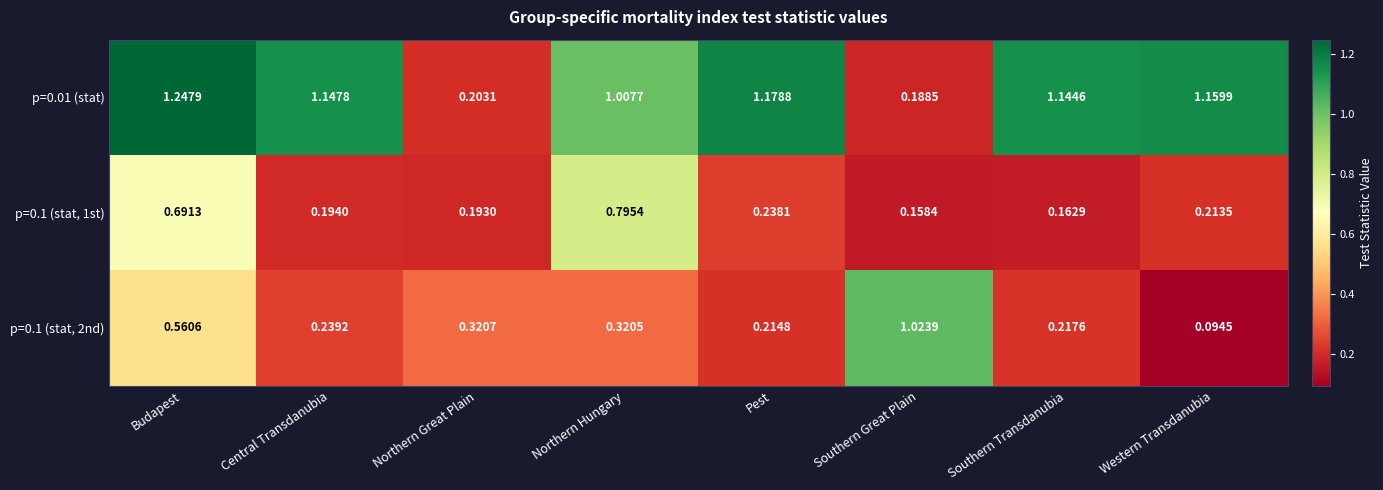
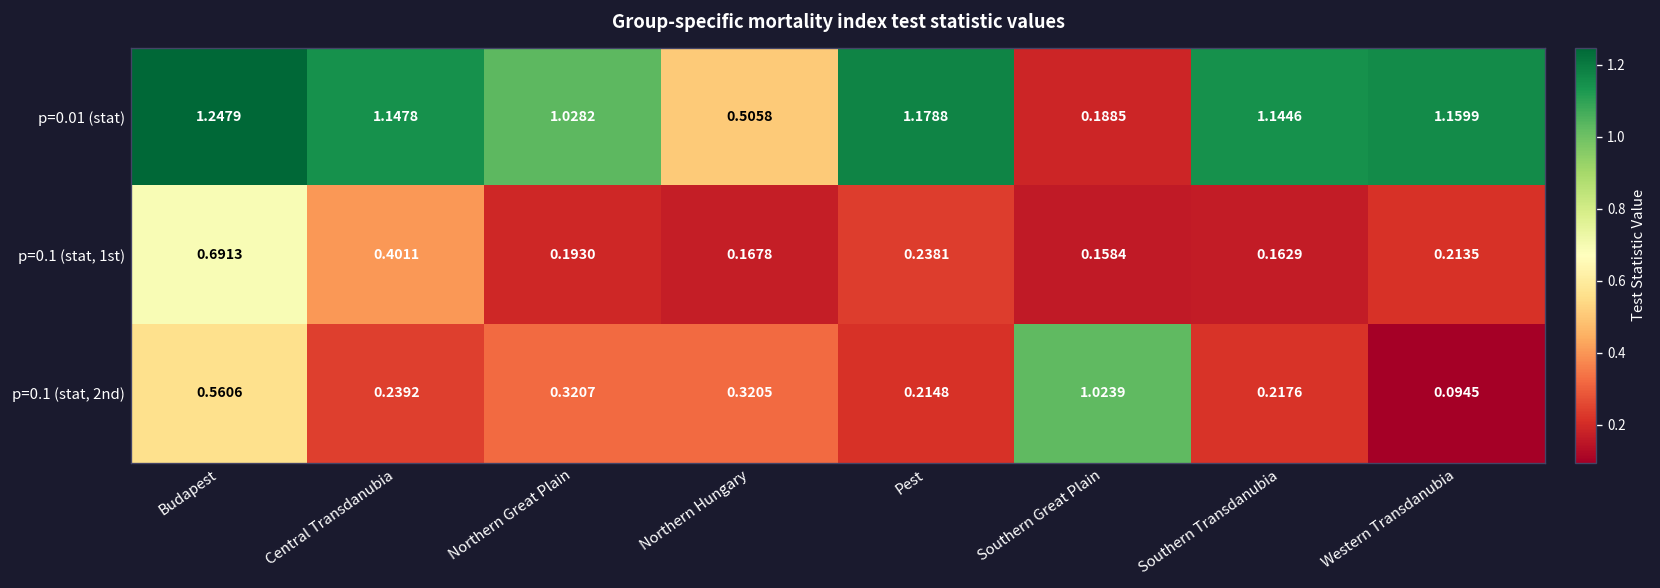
p=0.01 (stat), Northern Great Plain: 0.2031 -> 1.0282
p=0.01 (stat), Northern Hungary: 1.0077 -> 0.5058
p=0.1 (stat, 1st), Central Transdanubia: 0.1940 -> 0.4011
p=0.1 (stat, 1st), Northern Hungary: 0.7954 -> 0.1678
